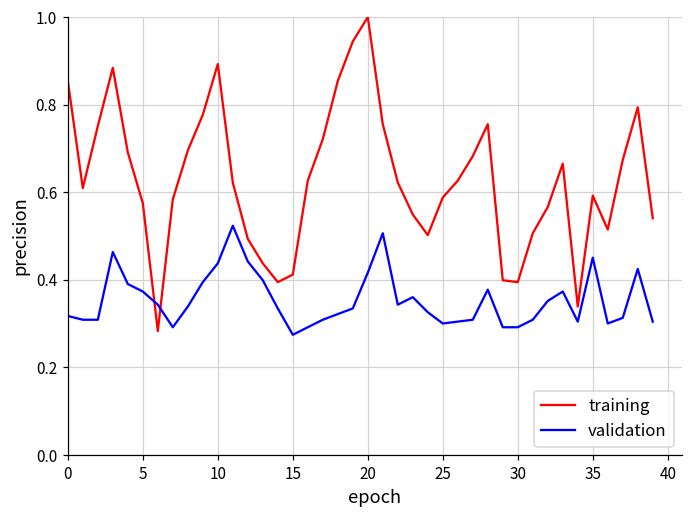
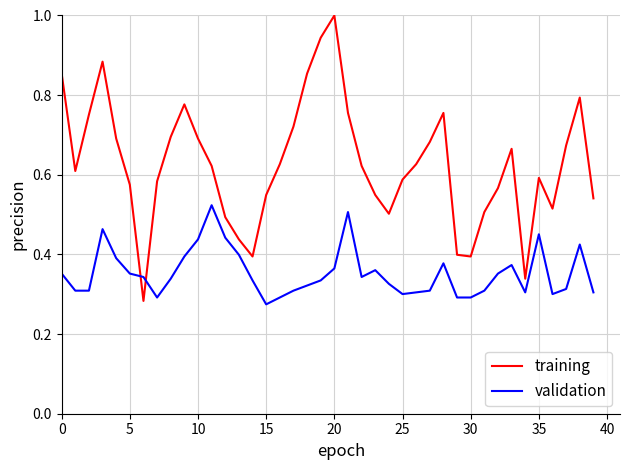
validation, 0: 0.32 -> 0.35
validation, 5: 0.37 -> 0.35
training, 10: 0.89 -> 0.69
training, 15: 0.41 -> 0.55
validation, 20: 0.42 -> 0.36
